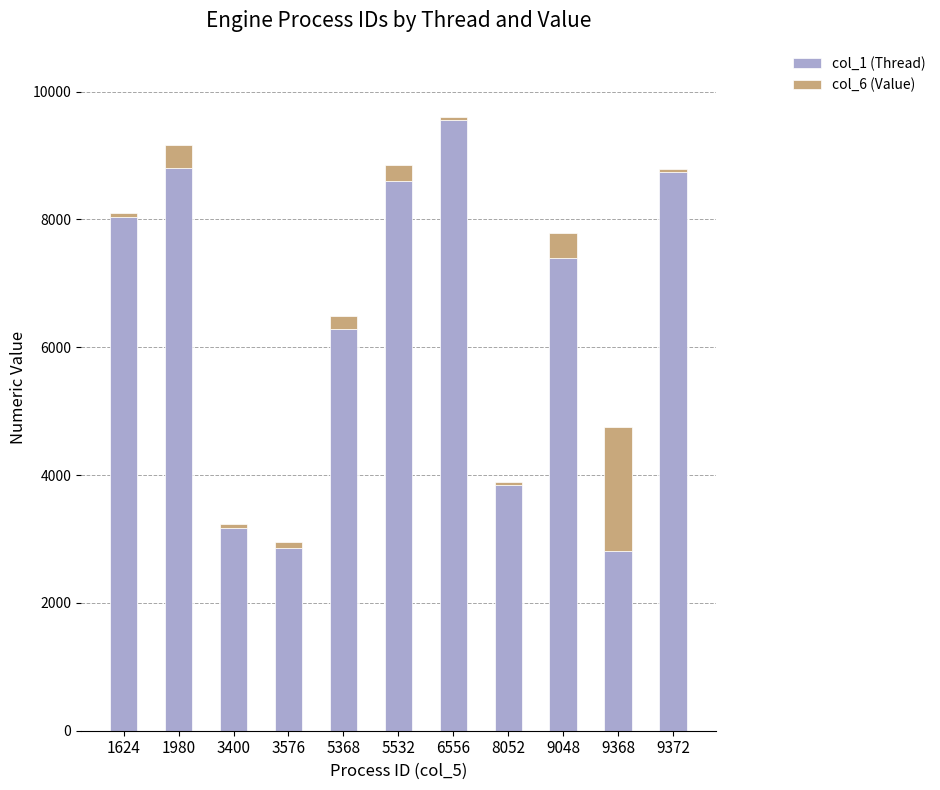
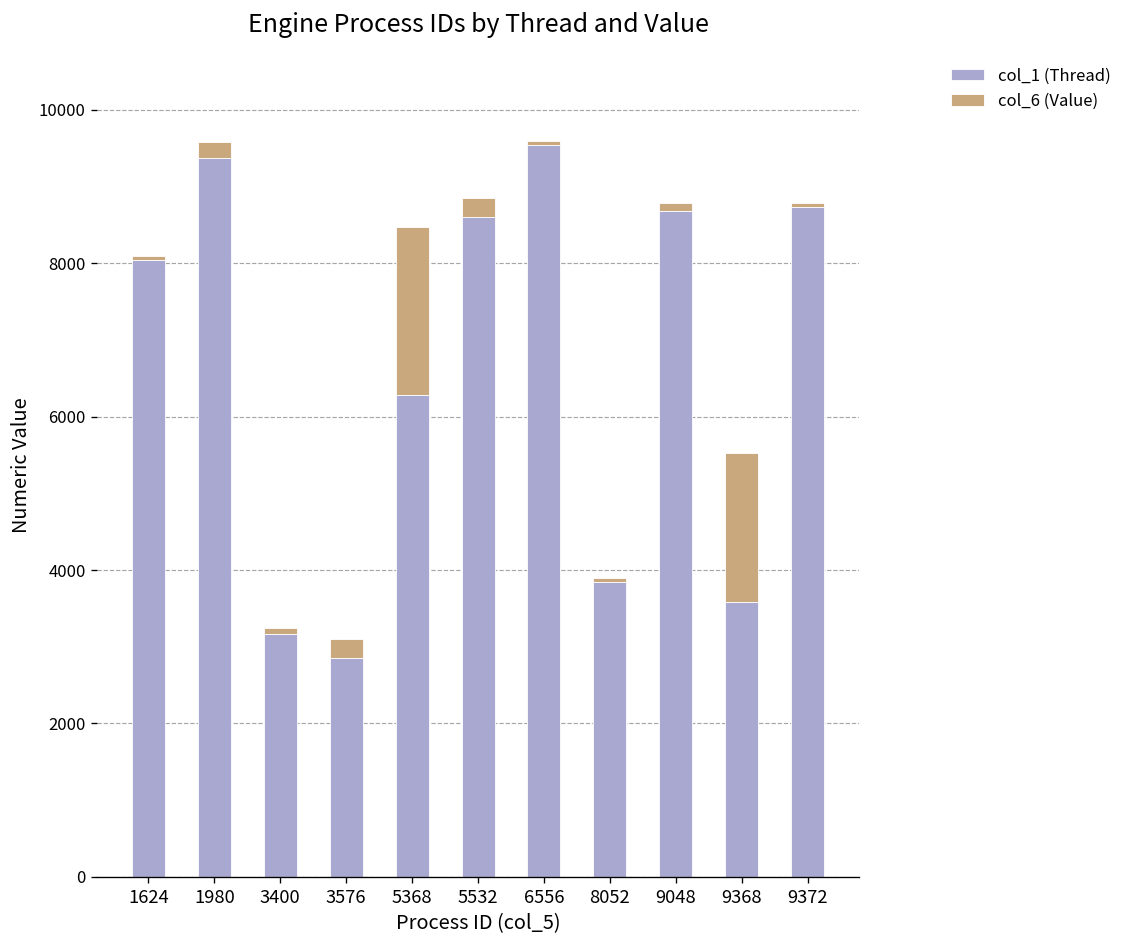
col_1 (Thread), 1980: 8800 -> 9400
col_6 (Value), 1980: 400 -> 200
col_6 (Value), 3576: 100 -> 200
col_6 (Value), 5368: 200 -> 2200
col_1 (Thread), 9048: 7400 -> 8700
col_6 (Value), 9048: 400 -> 100
col_1 (Thread), 9368: 2800 -> 3600
